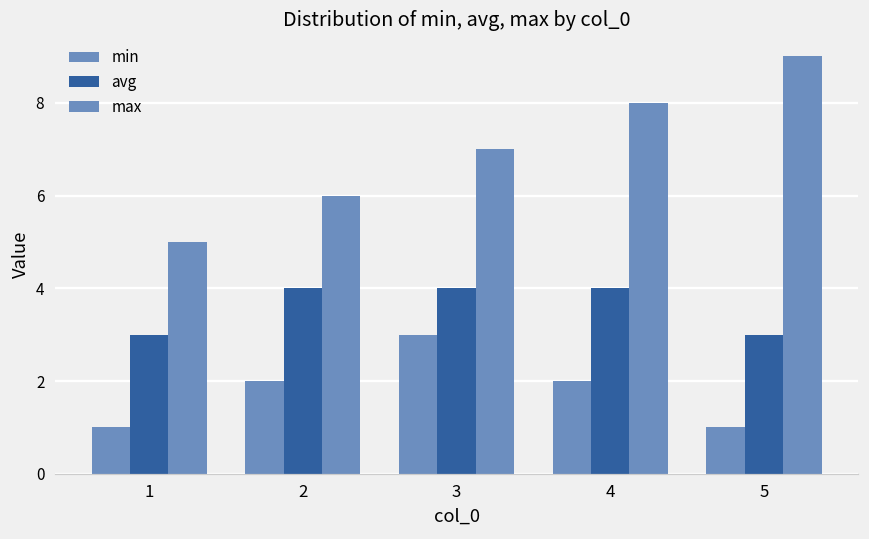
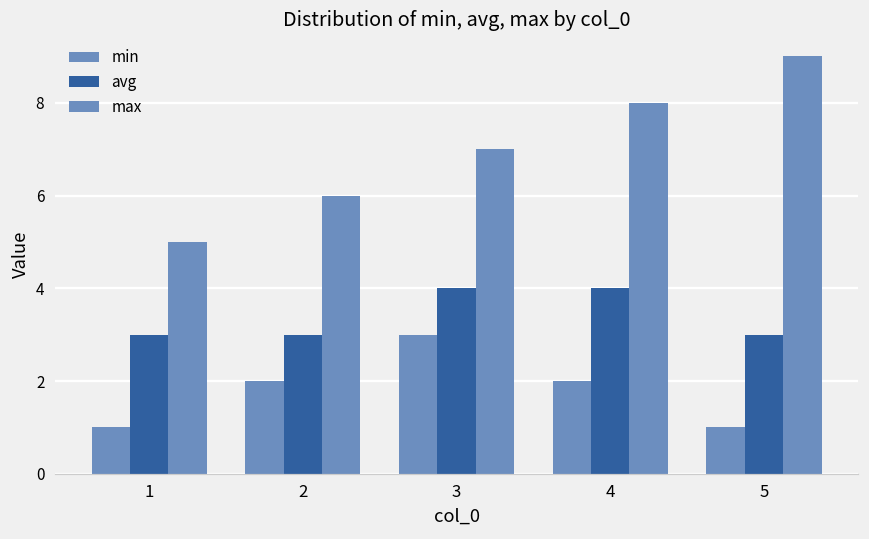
avg, 2: 4 -> 3
